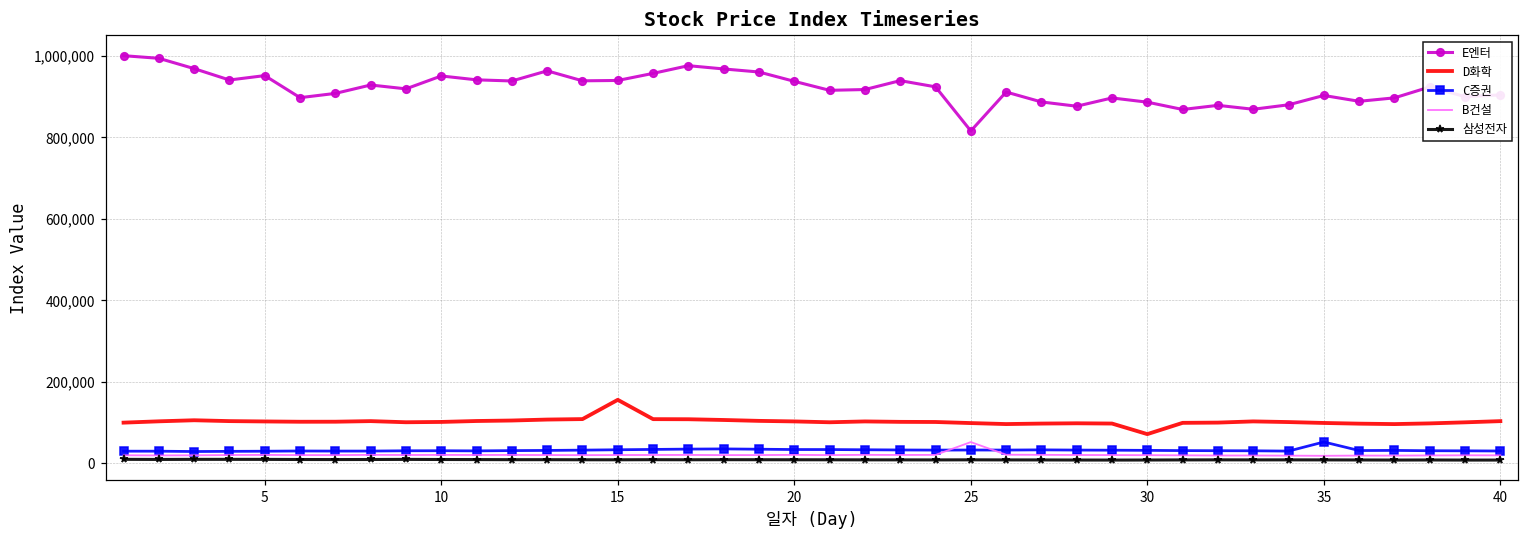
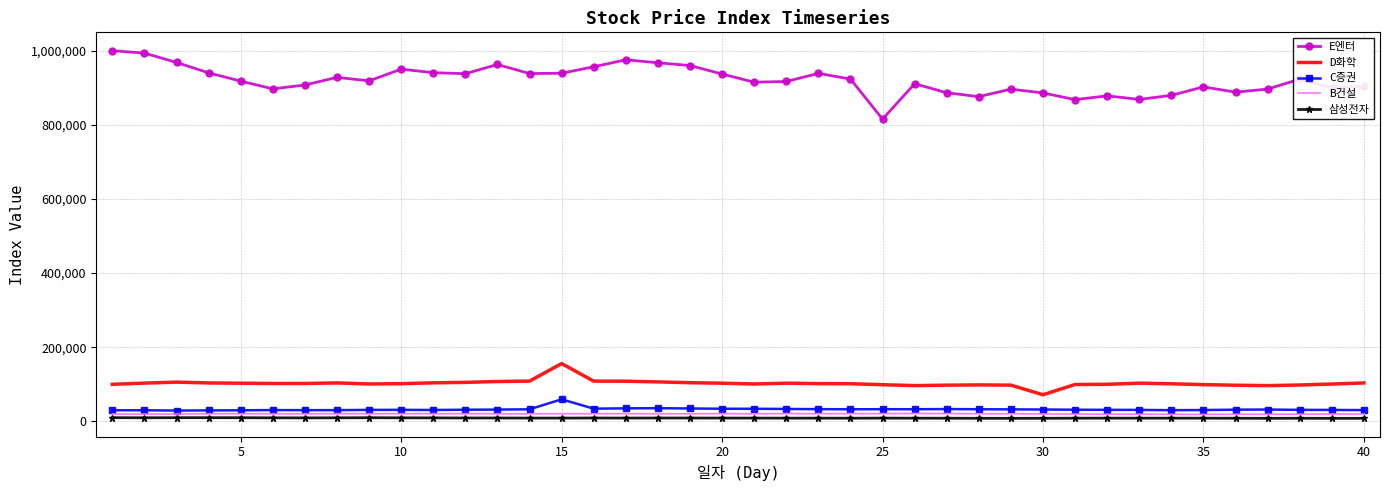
E엔터, 5: 950,000 -> 920,000
C증권, 15: 30,000 -> 60,000
B건설, 25: 50,000 -> 20,000
C증권, 35: 50,000 -> 30,000
